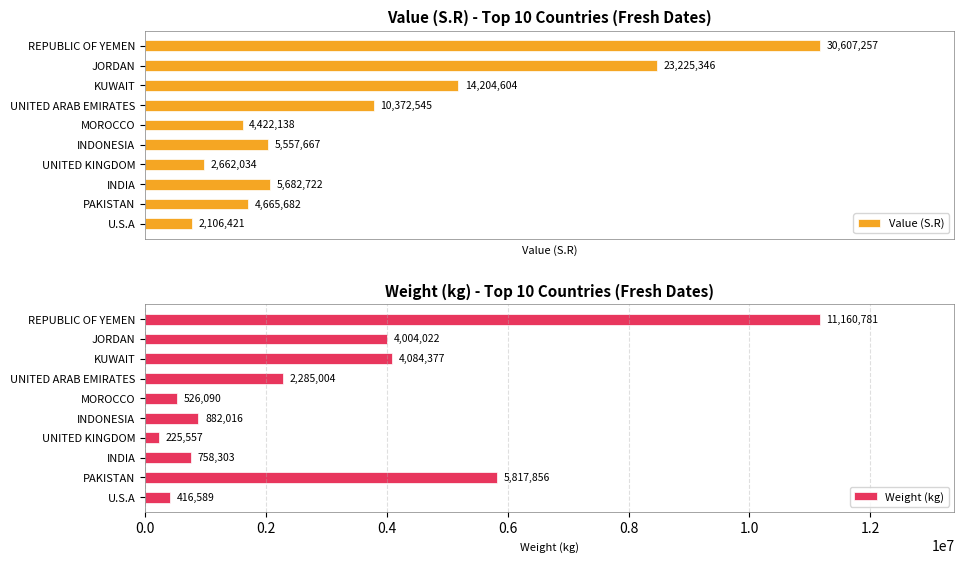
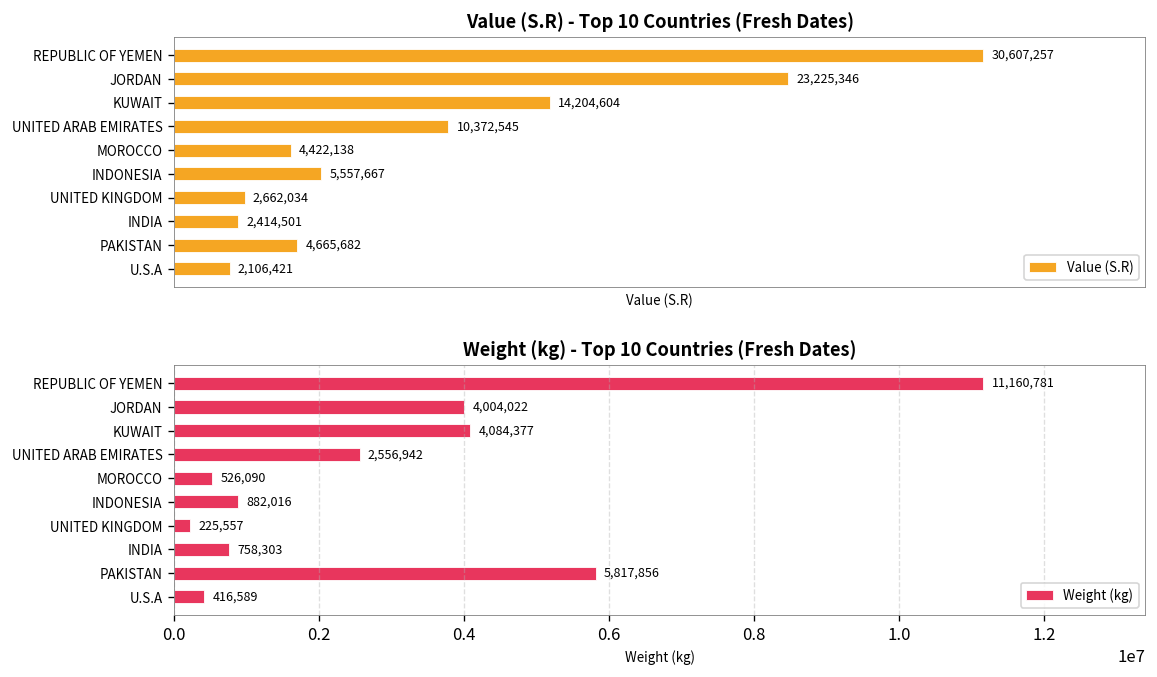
Value (S.R) - Top 10 Countries (Fresh Dates), INDIA: 5,682,722 -> 2,414,501
Weight (kg) - Top 10 Countries (Fresh Dates), UNITED ARAB EMIRATES: 2,285,004 -> 2,556,942
